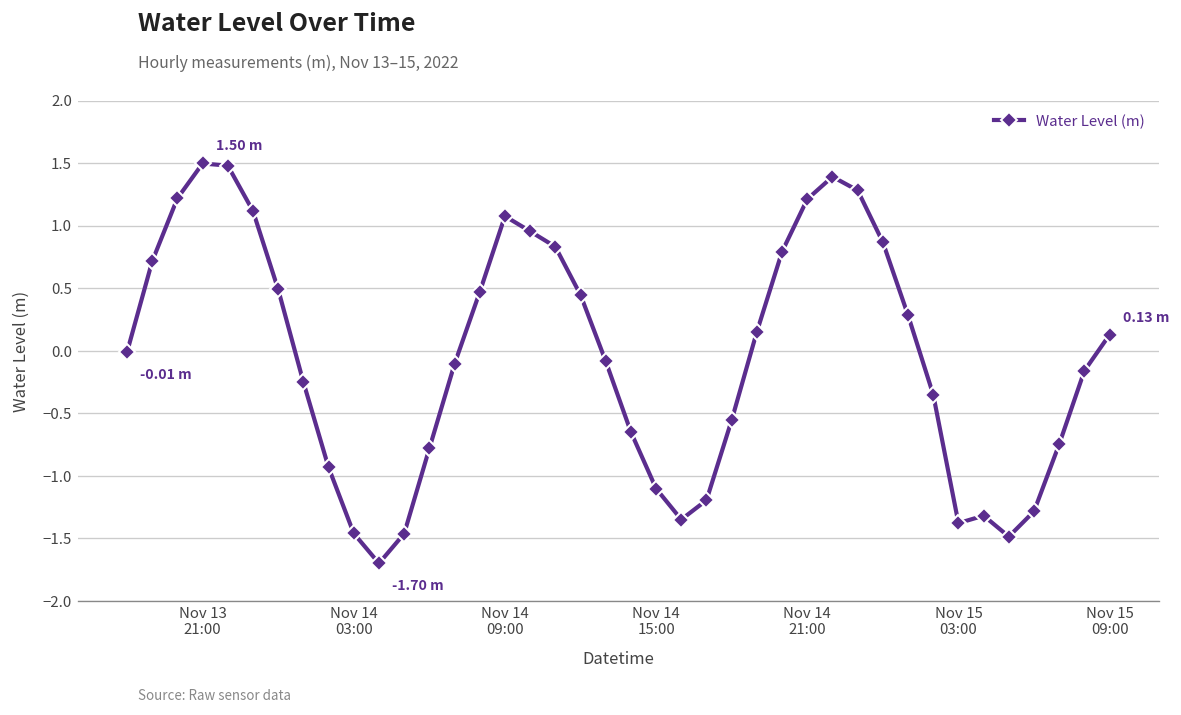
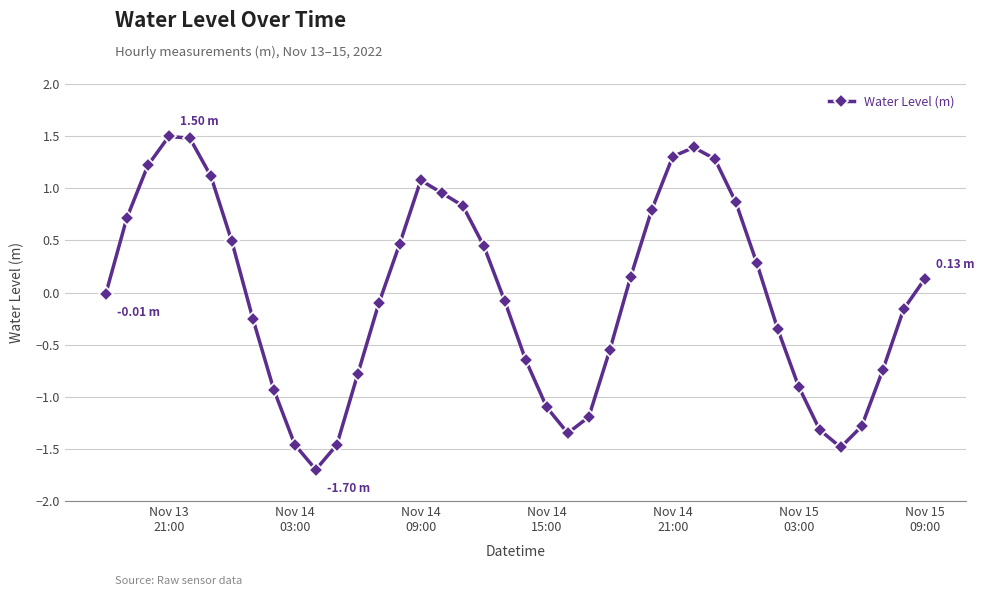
Nov 14 21:00: 1.21 -> 1.30
Nov 15 03:00: -1.38 -> -0.90
